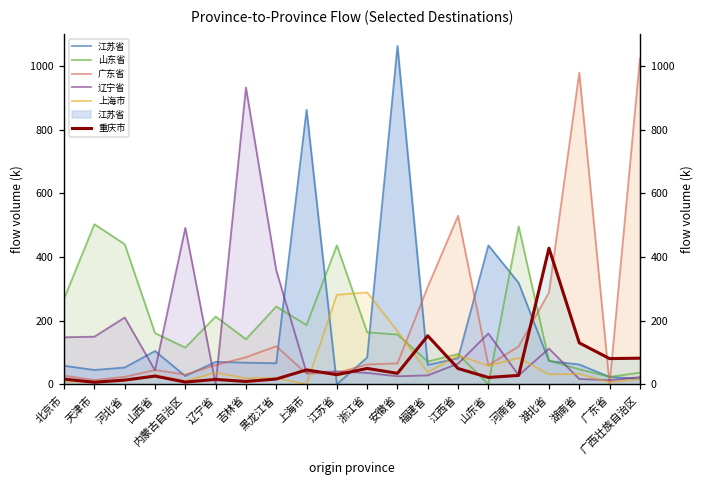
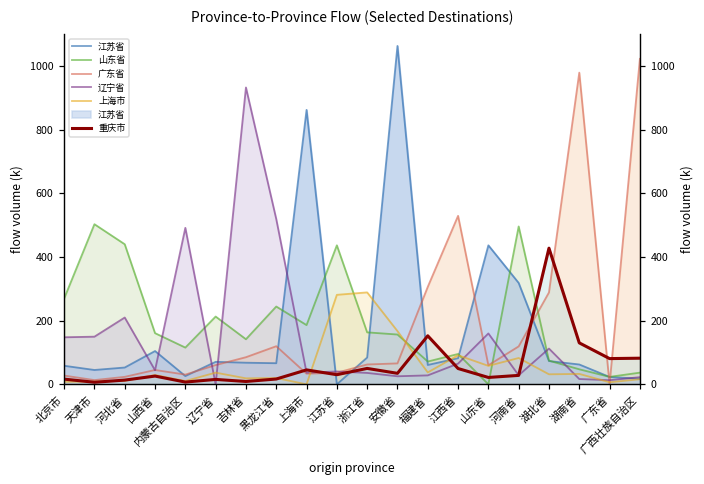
辽宁省, 黑龙江省: 360 -> 520
